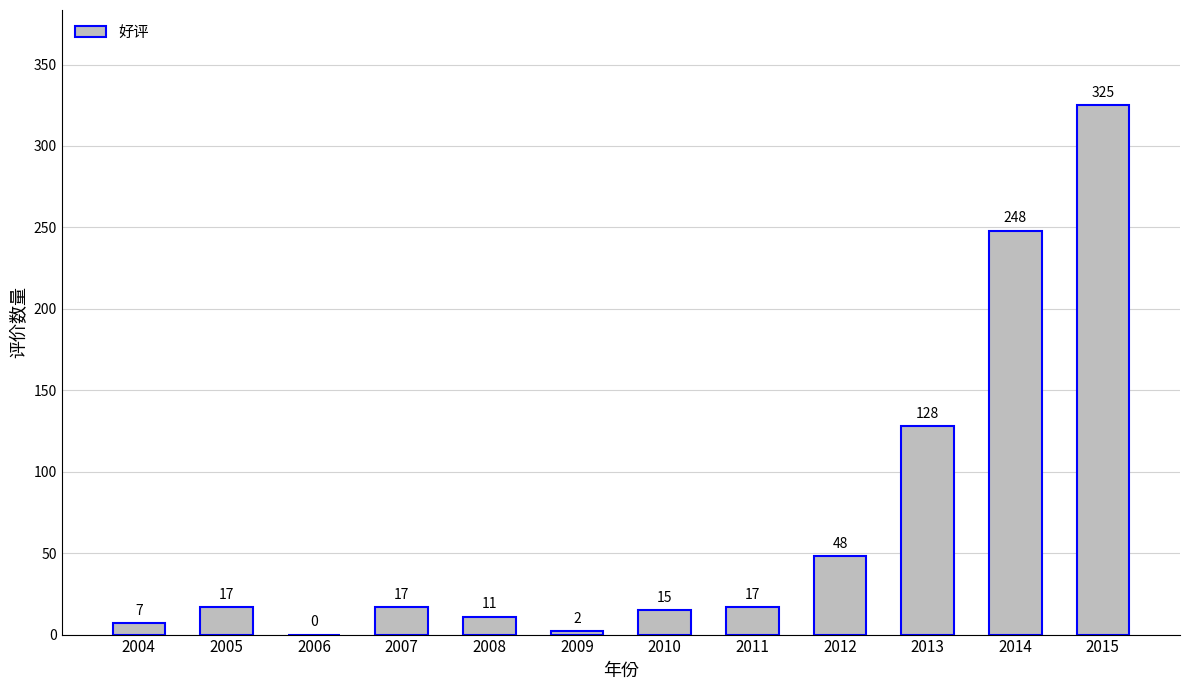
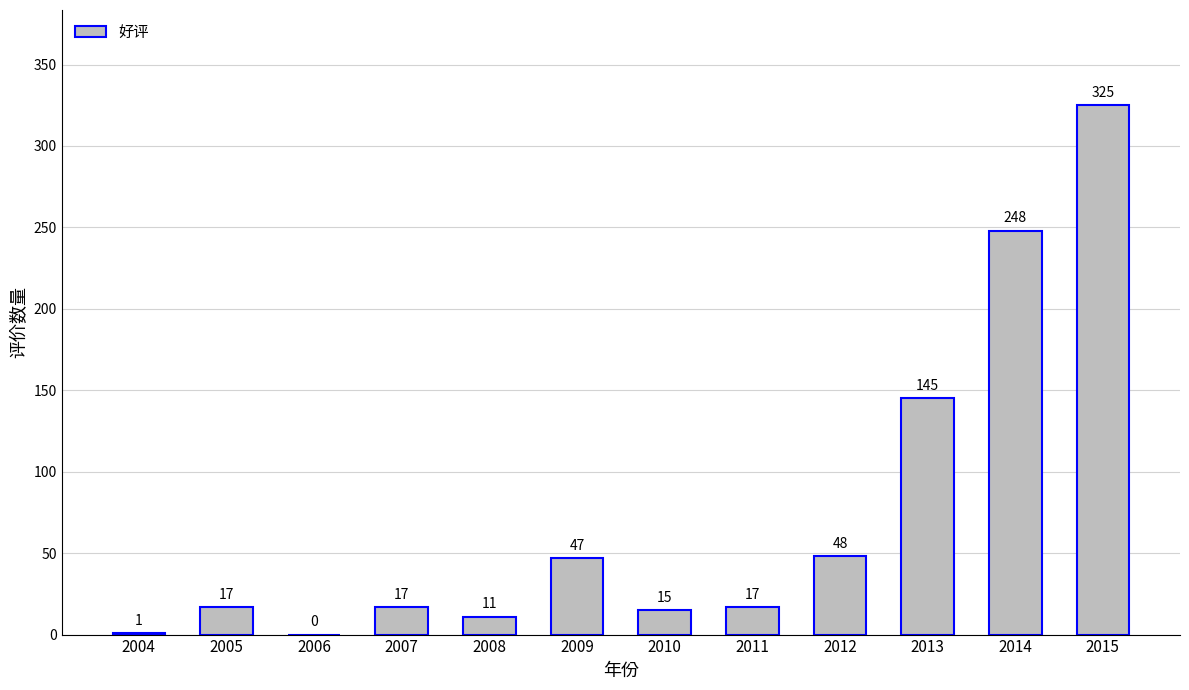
2004: 7 -> 1
2009: 2 -> 47
2013: 128 -> 145
